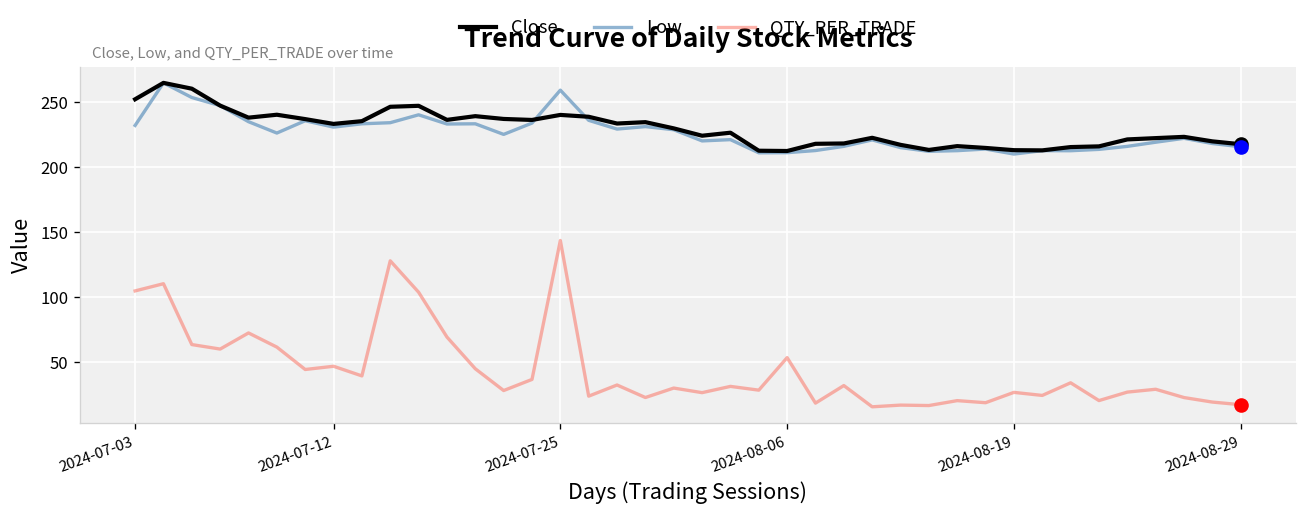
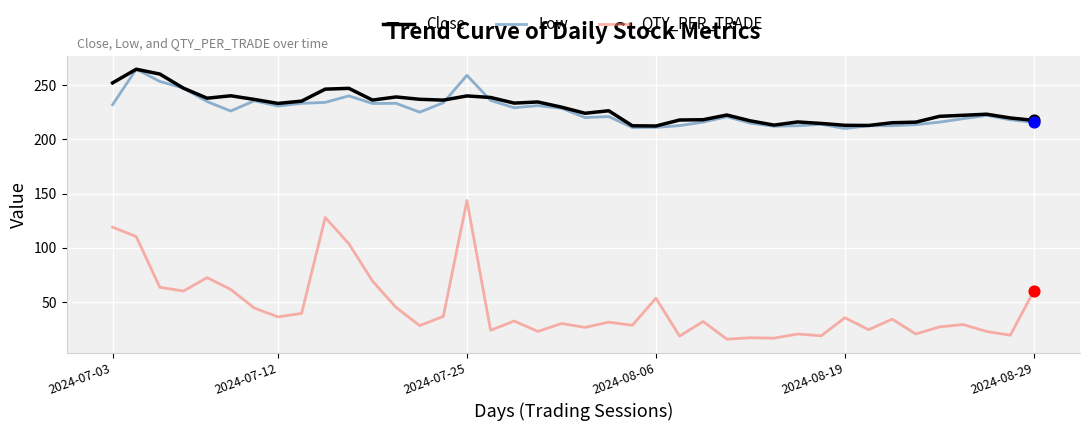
QTY_PER_TRADE, 2024-07-03: 105 -> 119
QTY_PER_TRADE, 2024-07-12: 47 -> 36
QTY_PER_TRADE, 2024-08-19: 27 -> 36
QTY_PER_TRADE, 2024-08-29: 17 -> 60
